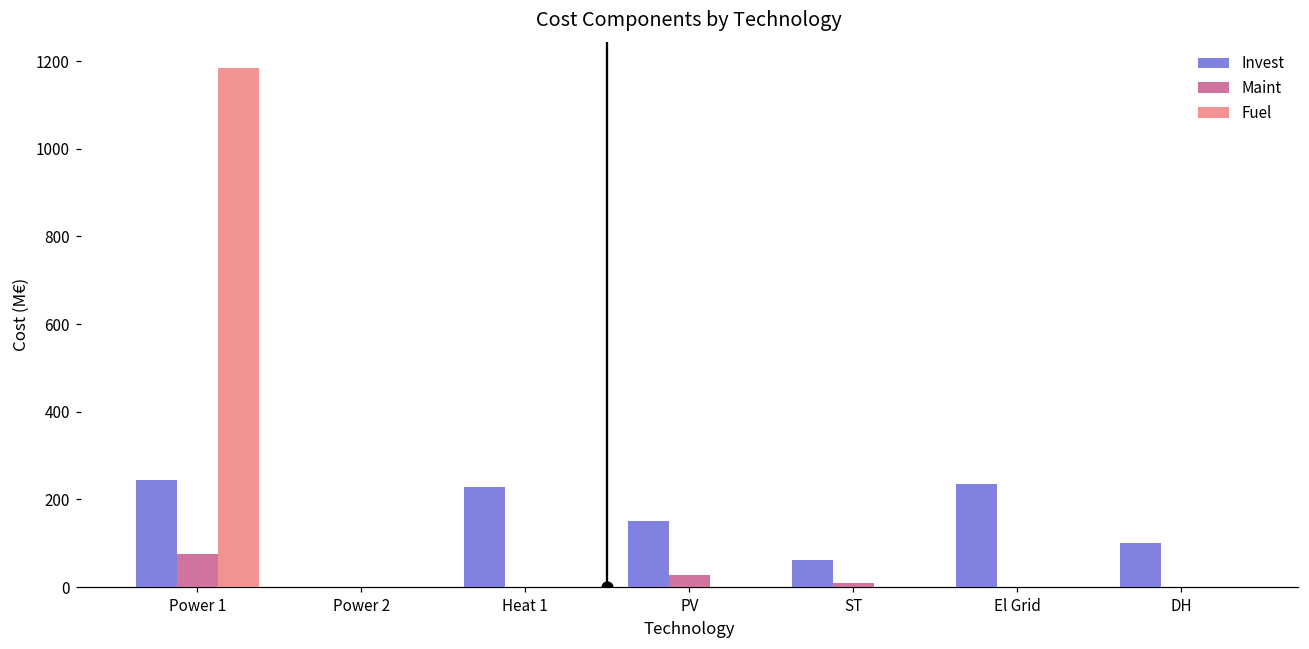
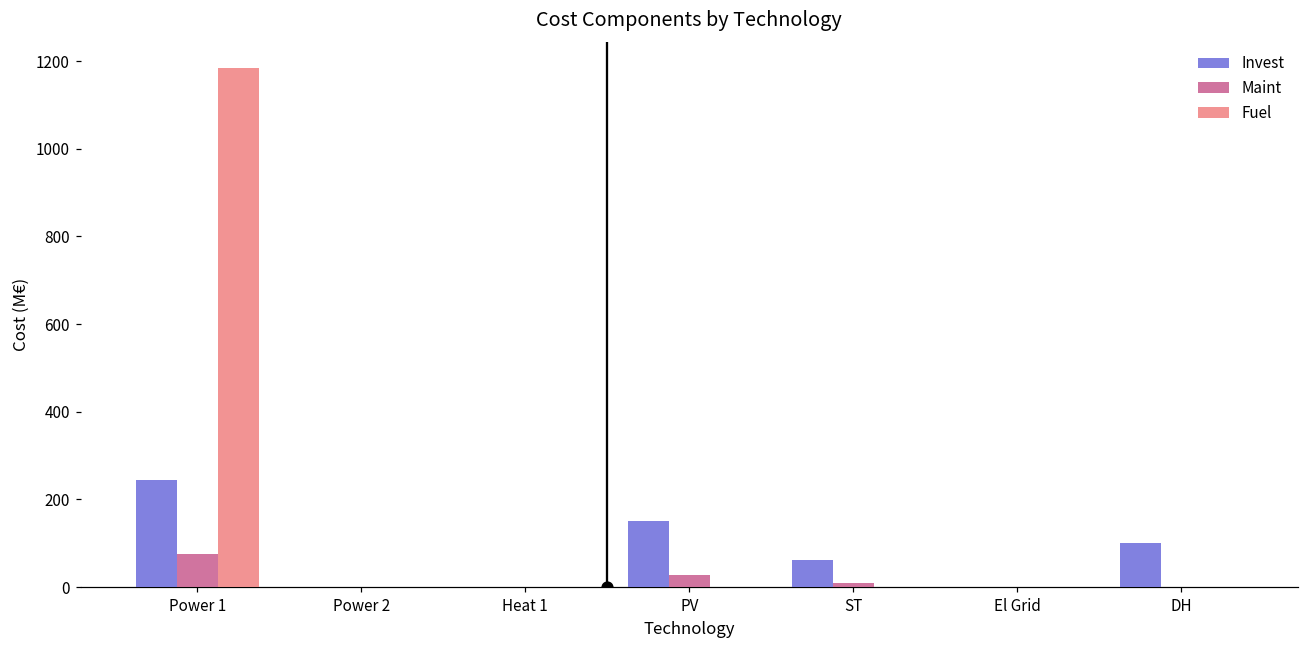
Invest, Heat 1: 230 -> 0
Invest, El Grid: 240 -> 0
